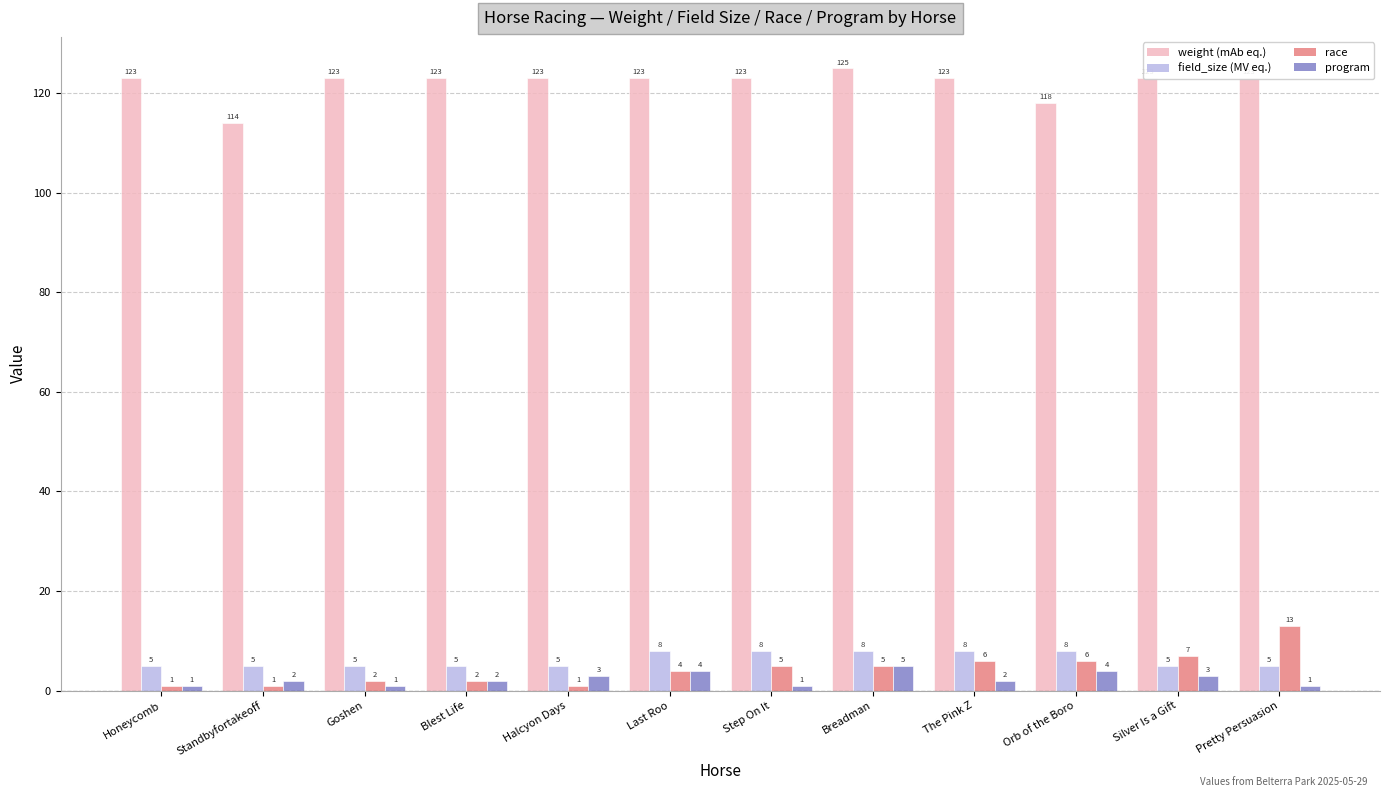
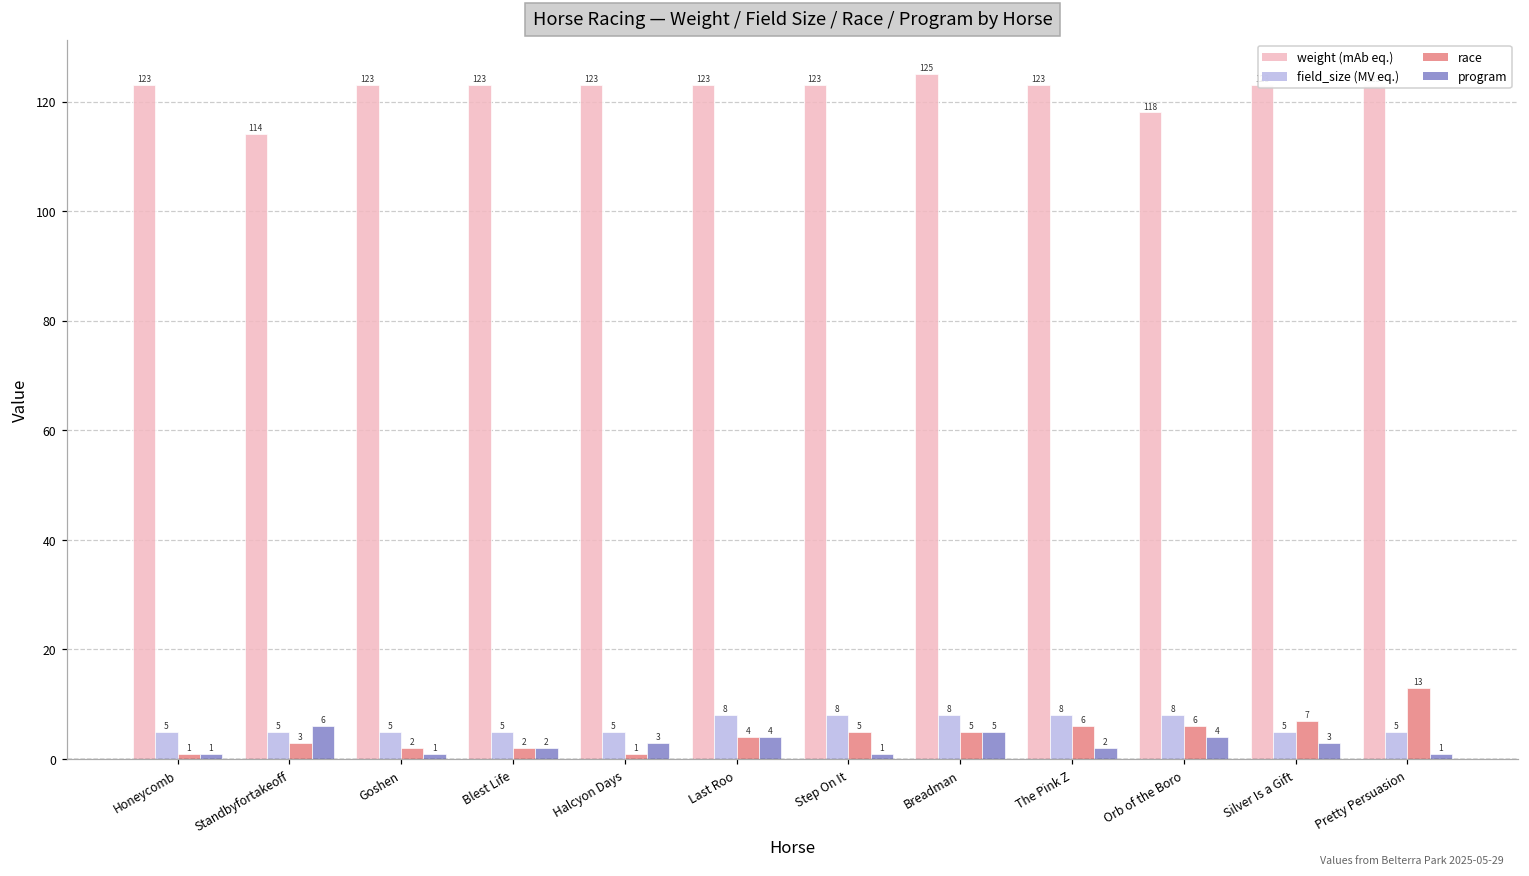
race, Standbyfortakeoff: 1 -> 3
program, Standbyfortakeoff: 2 -> 6
